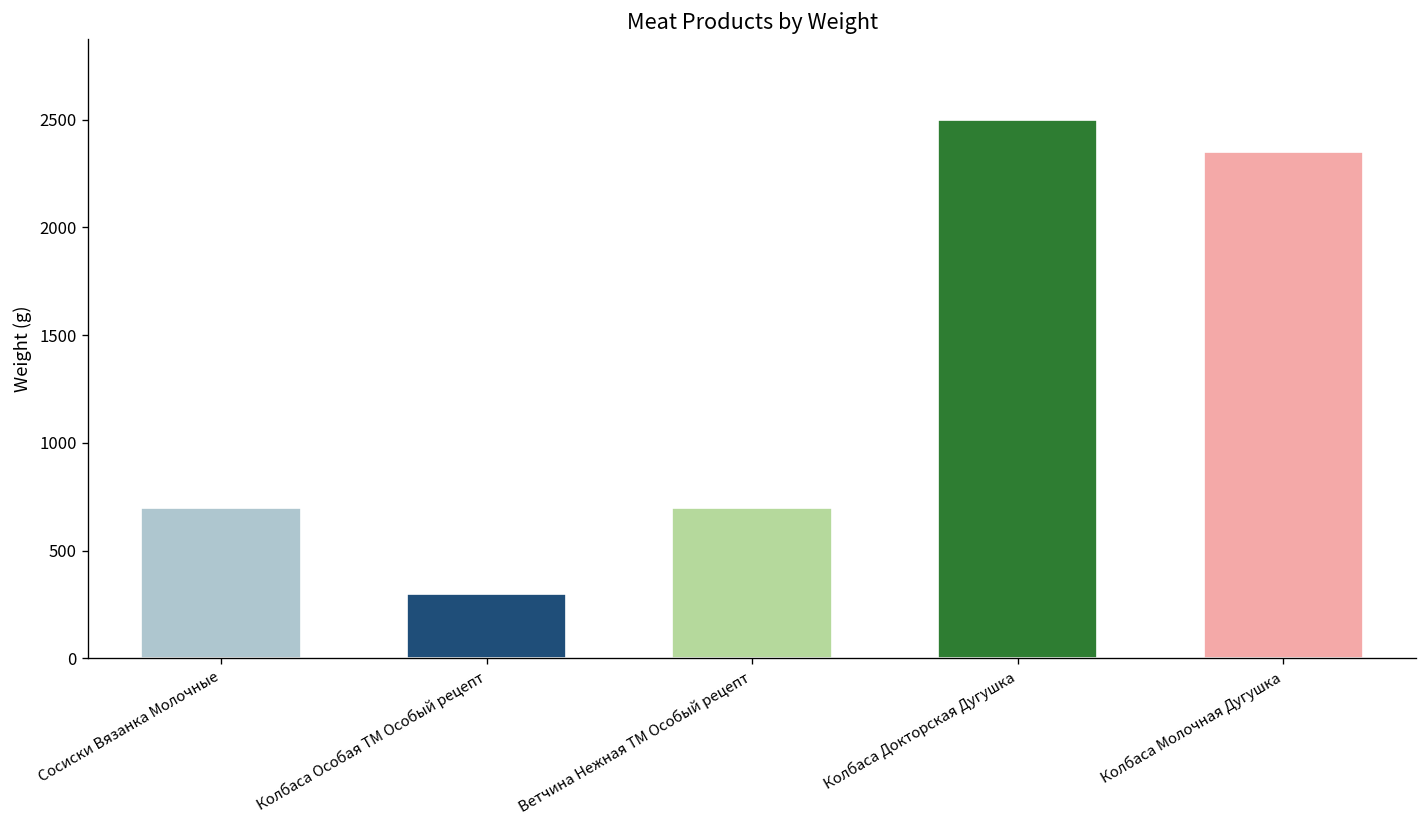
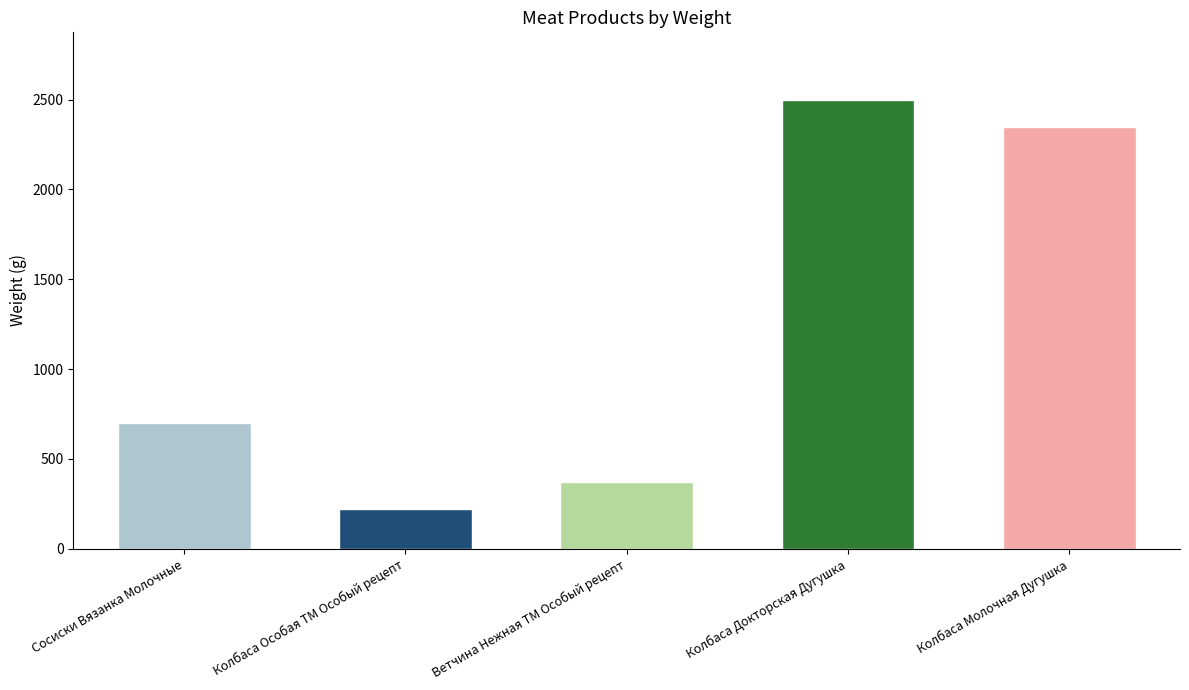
Колбаса Особая ТМ Особый рецепт: 300 -> 220
Ветчина Нежная ТМ Особый рецепт: 700 -> 370
